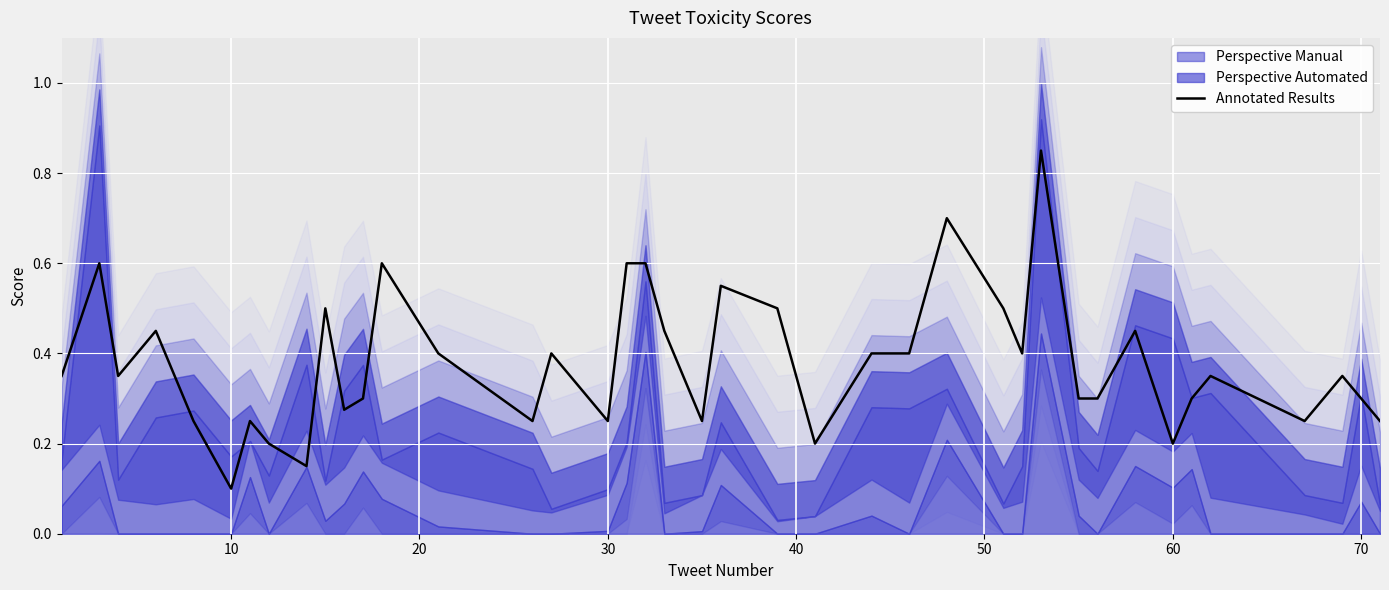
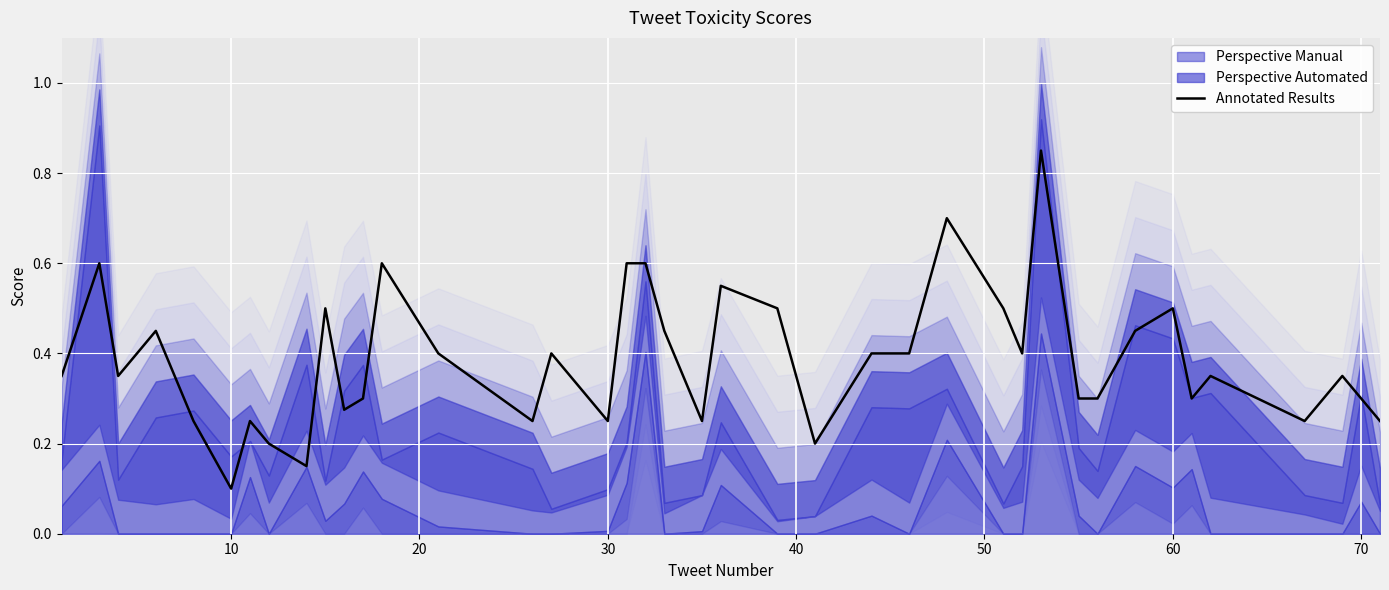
Annotated Results, 60: 0.2 -> 0.5
